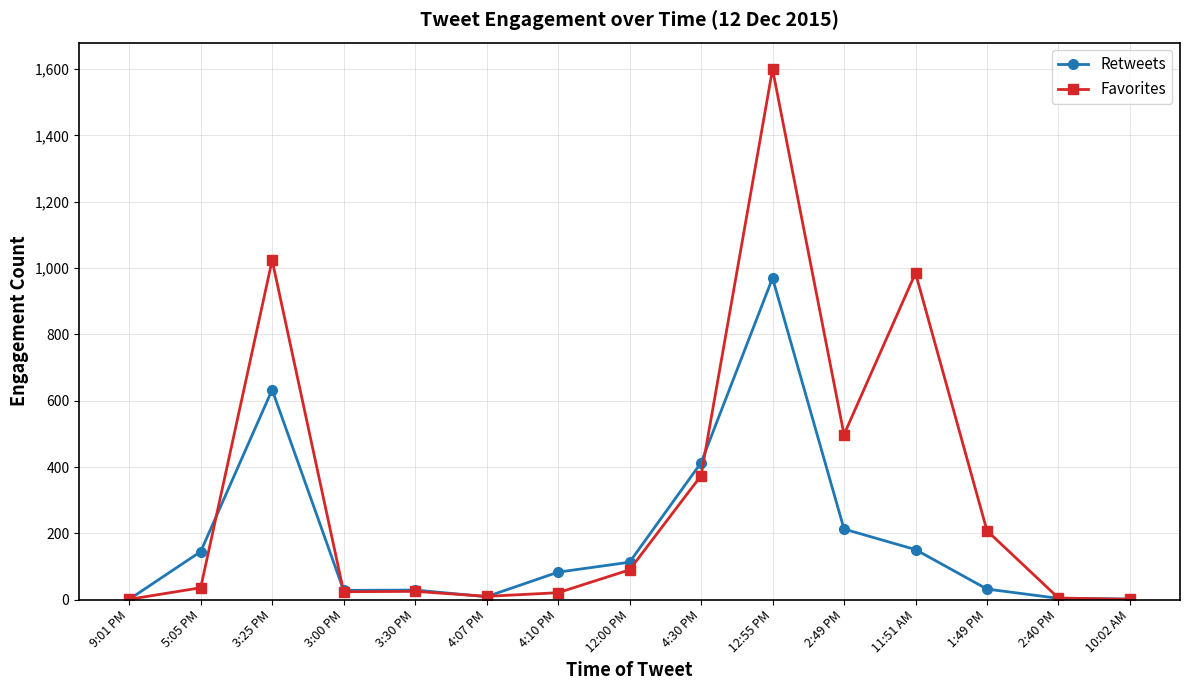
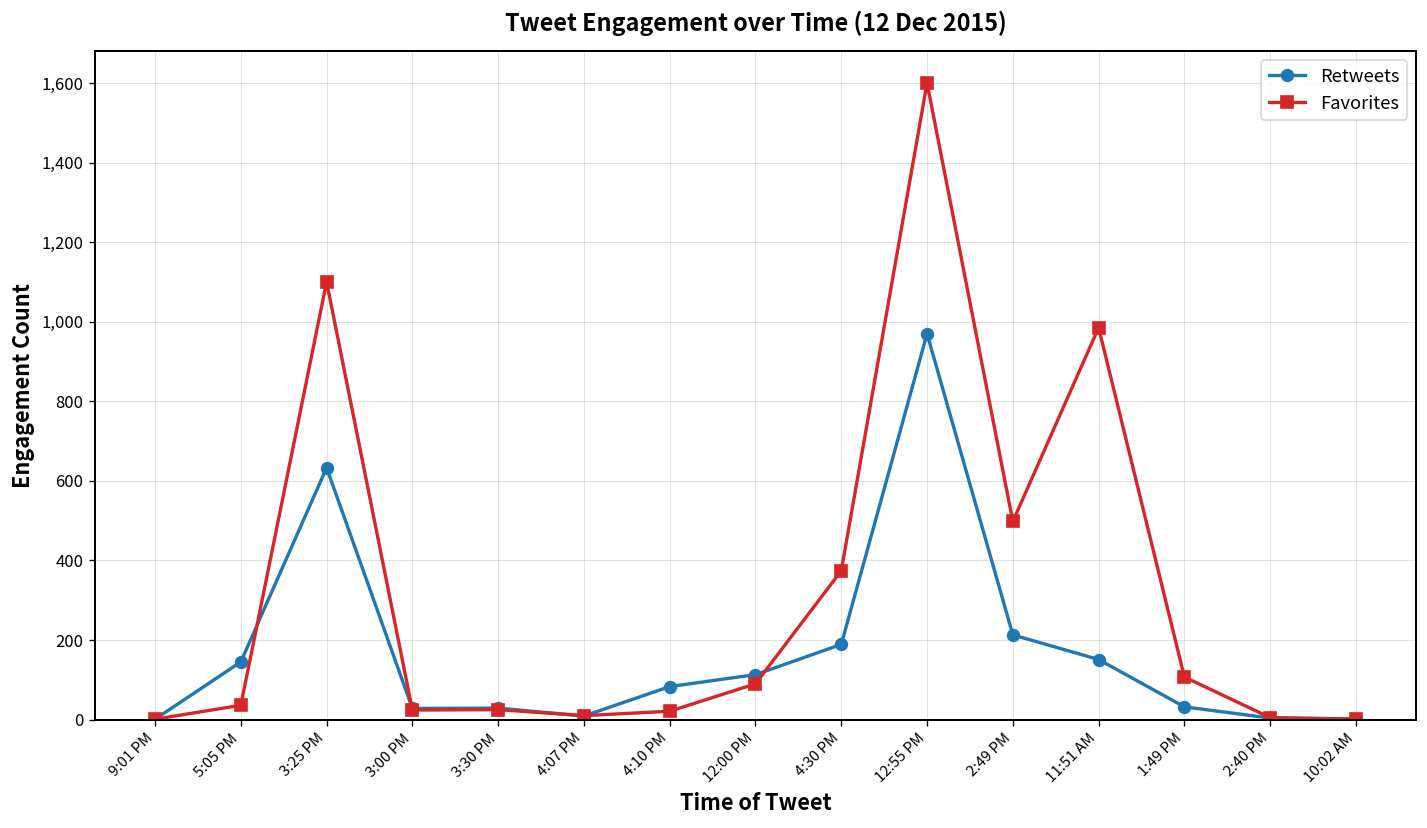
Favorites, 3:25 PM: 1,020 -> 1,100
Retweets, 4:30 PM: 410 -> 190
Favorites, 1:49 PM: 210 -> 110
